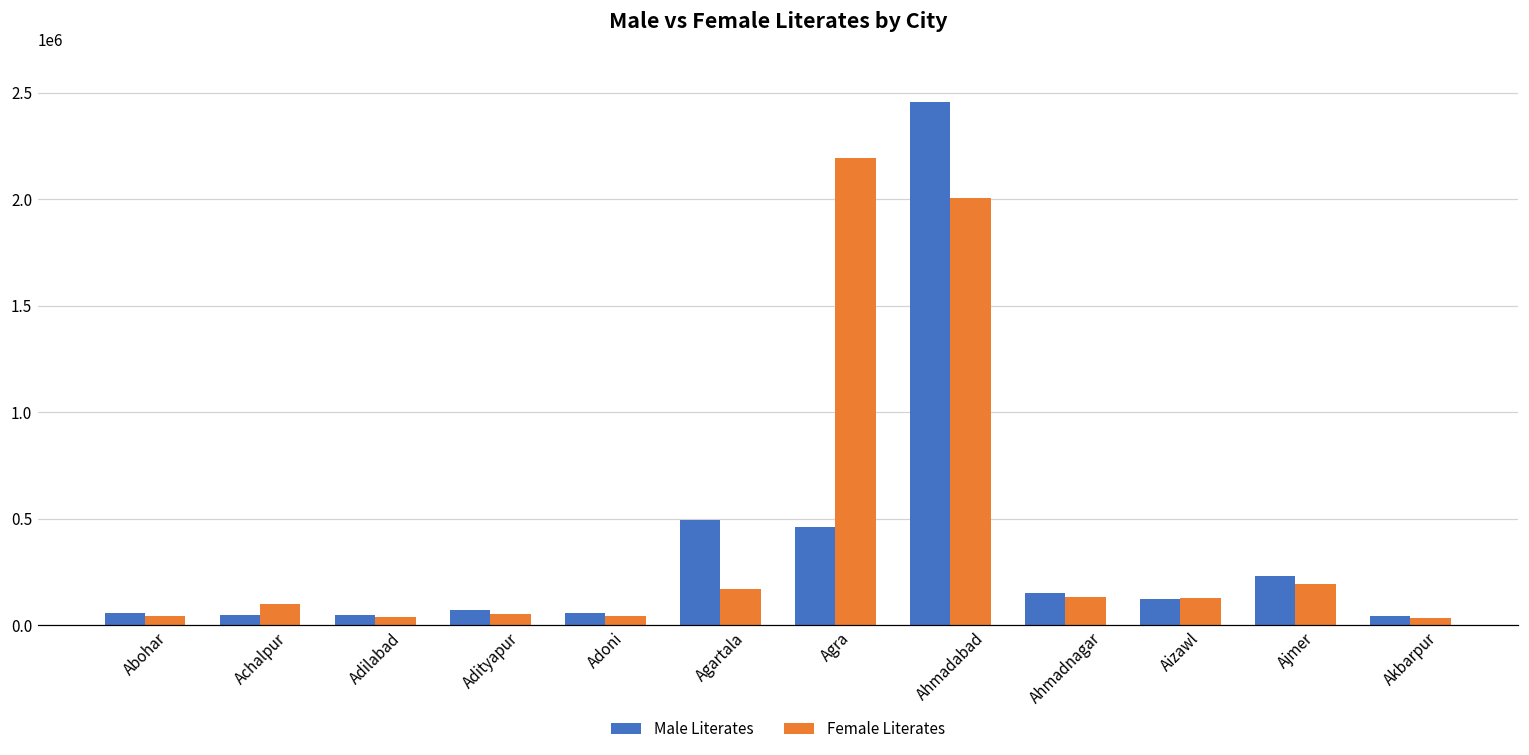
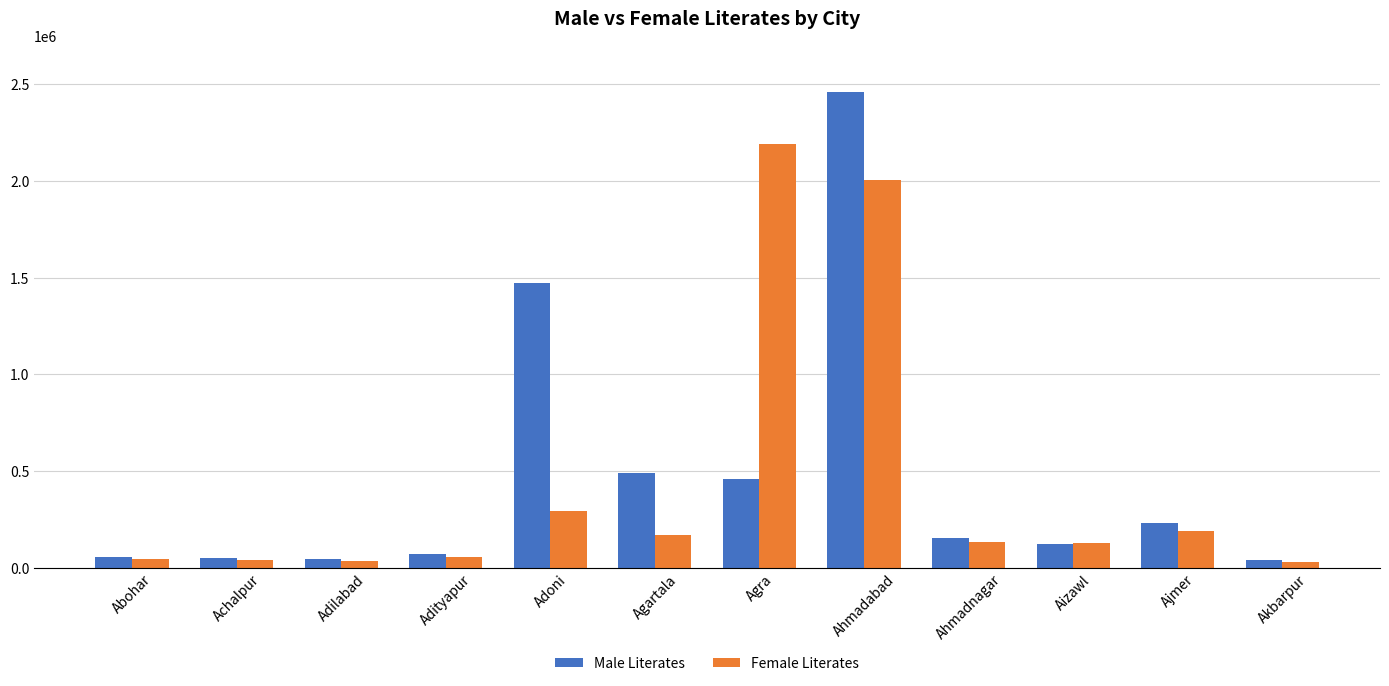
Female Literates, Achalpur: 100000 -> 40000
Male Literates, Adoni: 60000 -> 1470000
Female Literates, Adoni: 50000 -> 290000
